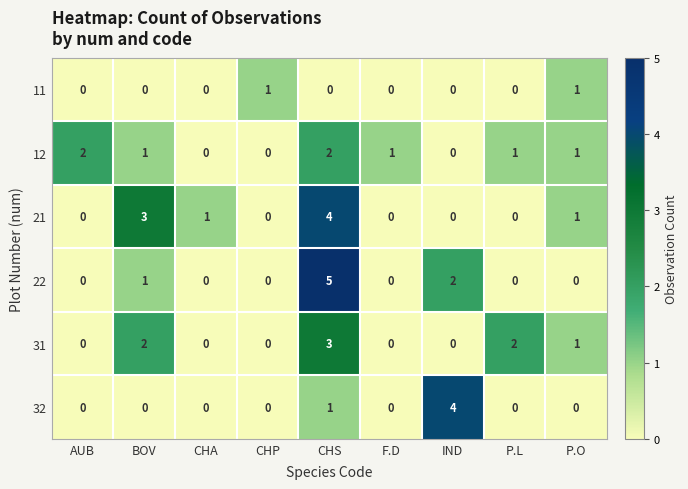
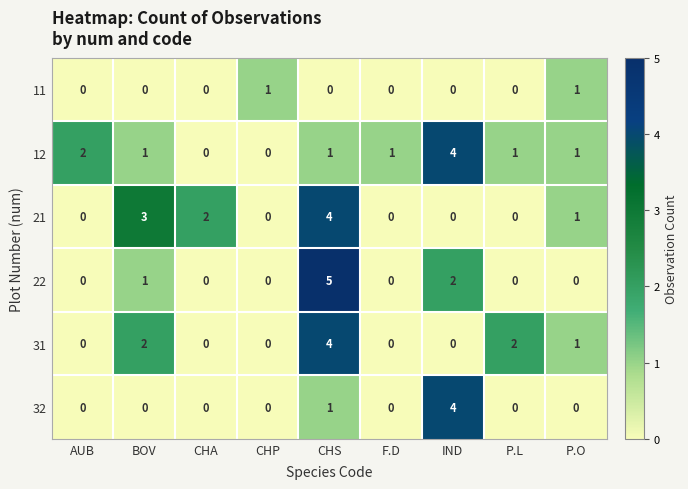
12, CHS: 2 -> 1
12, IND: 0 -> 4
21, CHA: 1 -> 2
31, CHS: 3 -> 4
